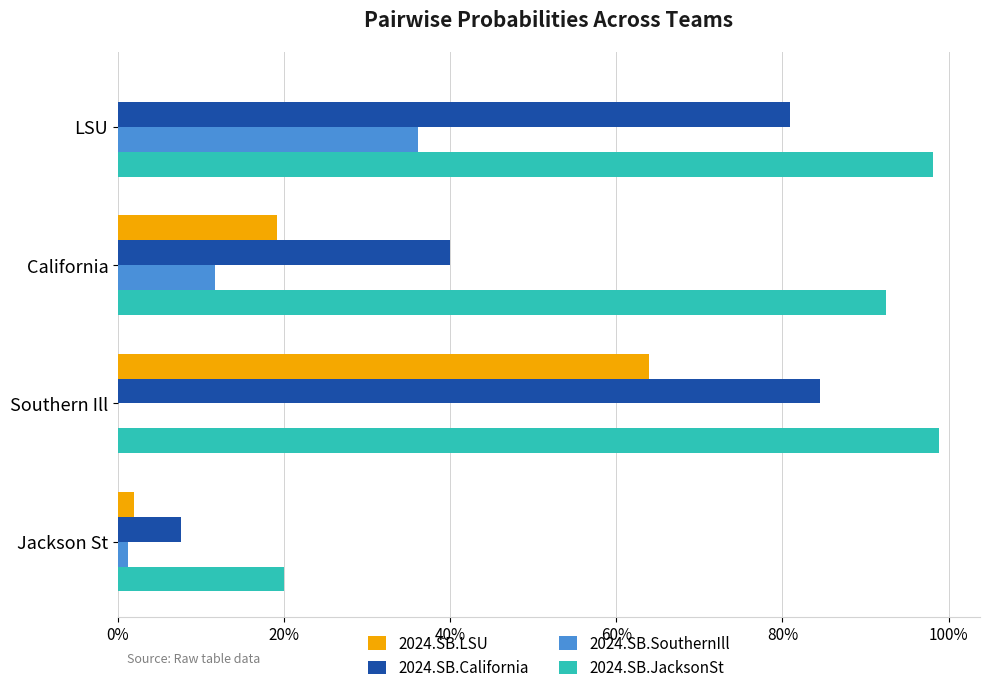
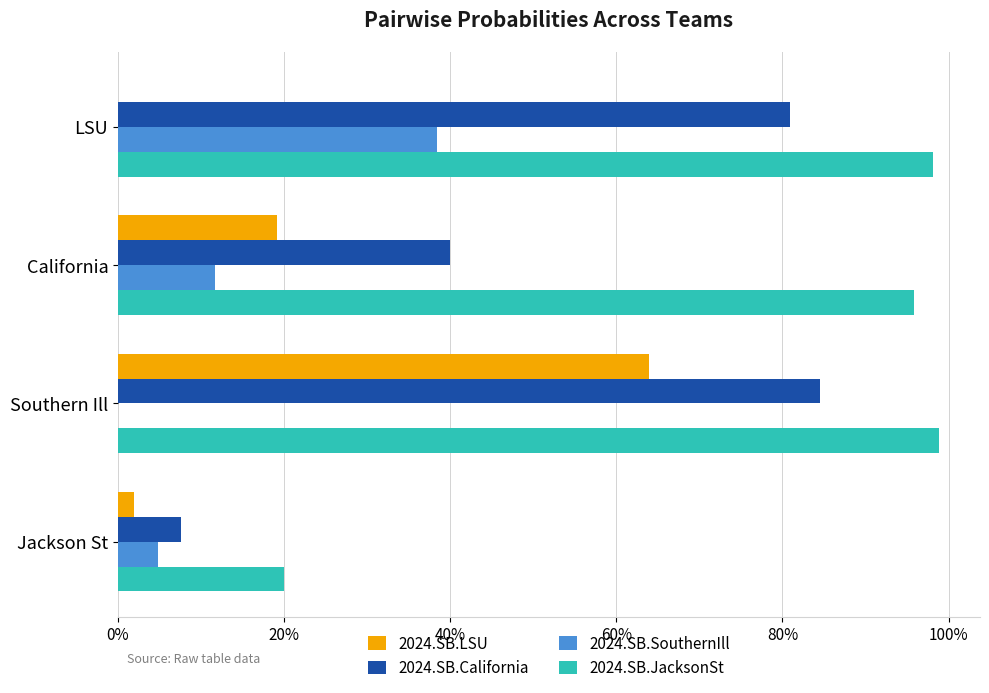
2024.SB.SouthernIll, LSU: 36% -> 38%
2024.SB.JacksonSt, California: 92% -> 96%
2024.SB.SouthernIll, Jackson St: 1% -> 5%
